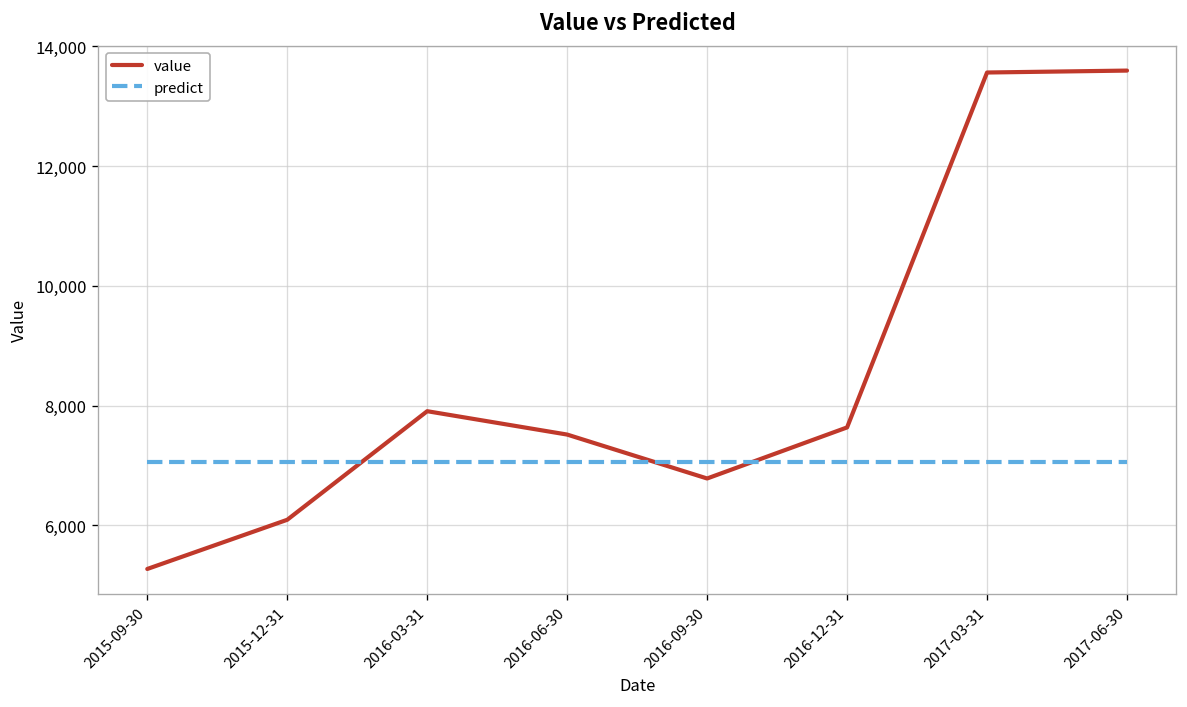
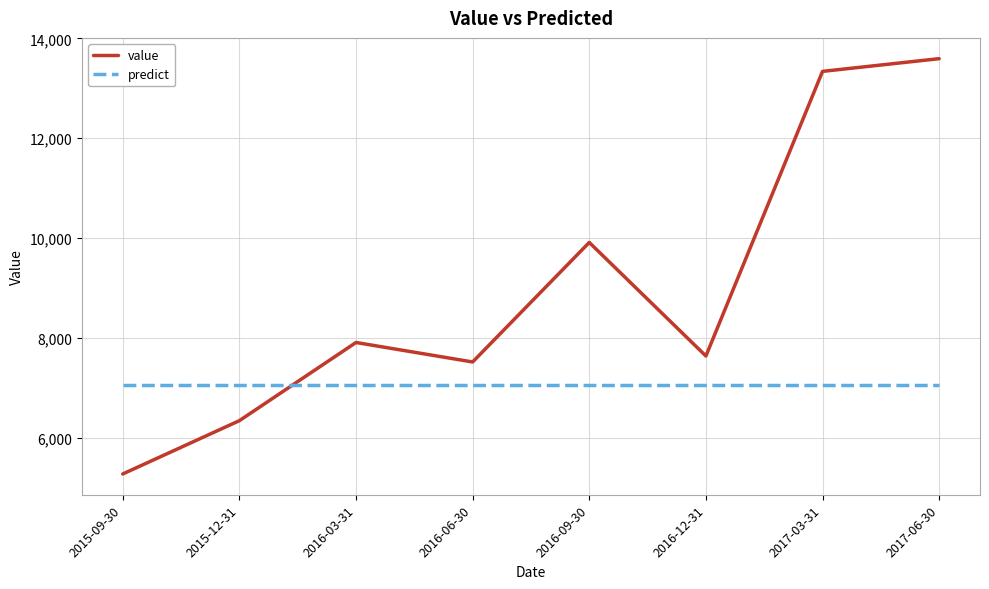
value, 2015-12-31: 6,100 -> 6,300
value, 2016-09-30: 6,800 -> 9,900
value, 2017-03-31: 13,600 -> 13,300
